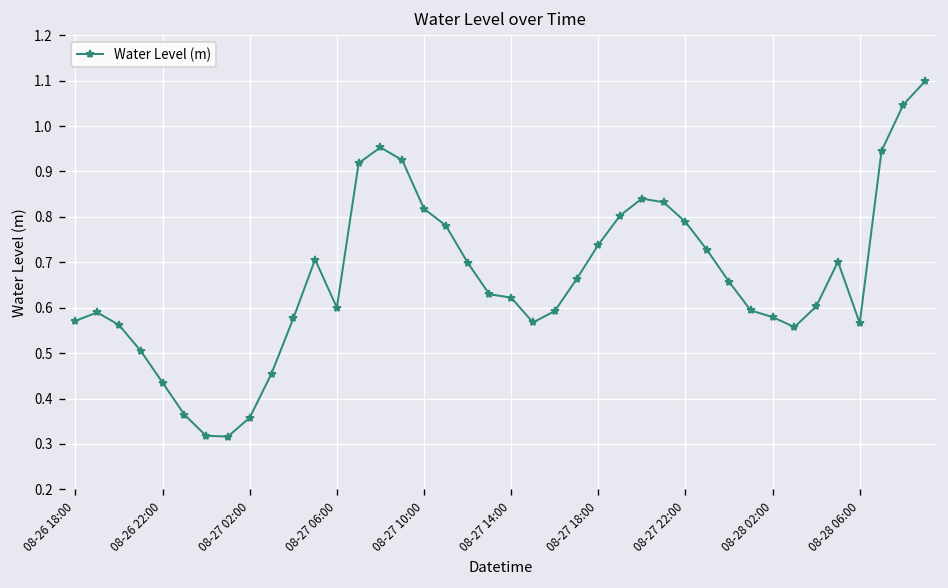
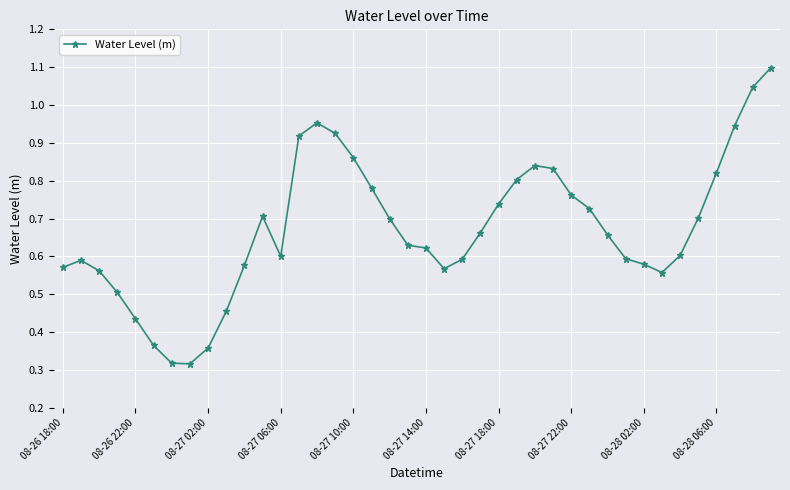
08-27 10:00: 0.82 -> 0.86
08-27 22:00: 0.79 -> 0.76
08-28 06:00: 0.57 -> 0.82
